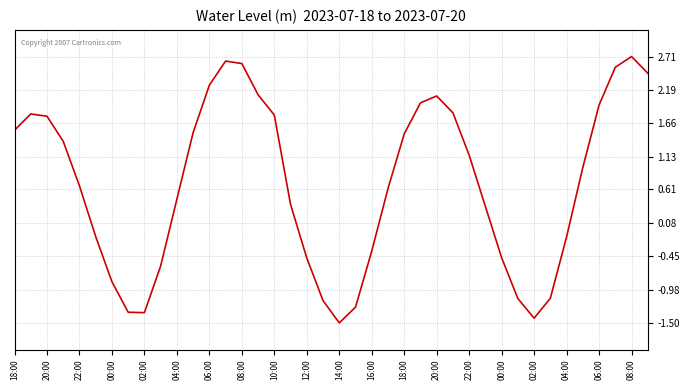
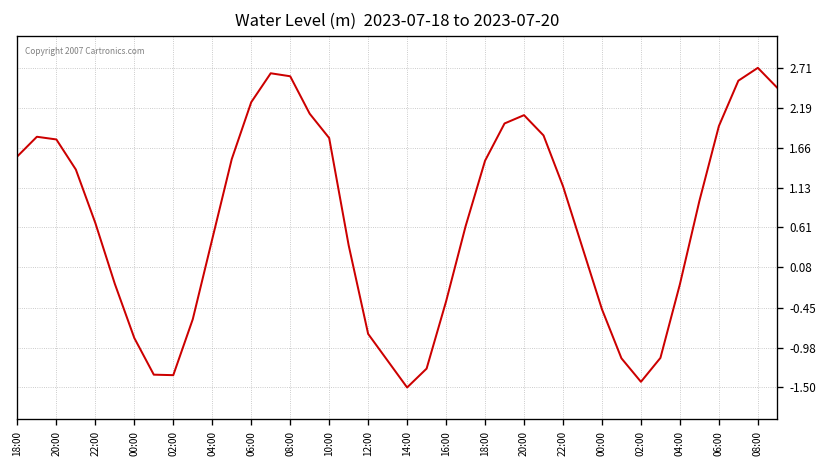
12:00: -0.5 -> -0.8
